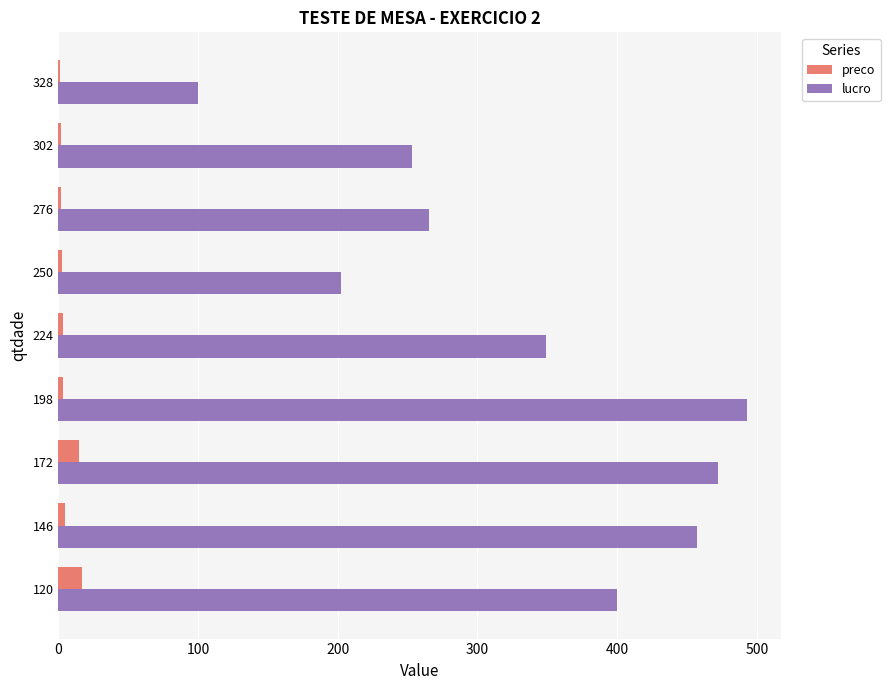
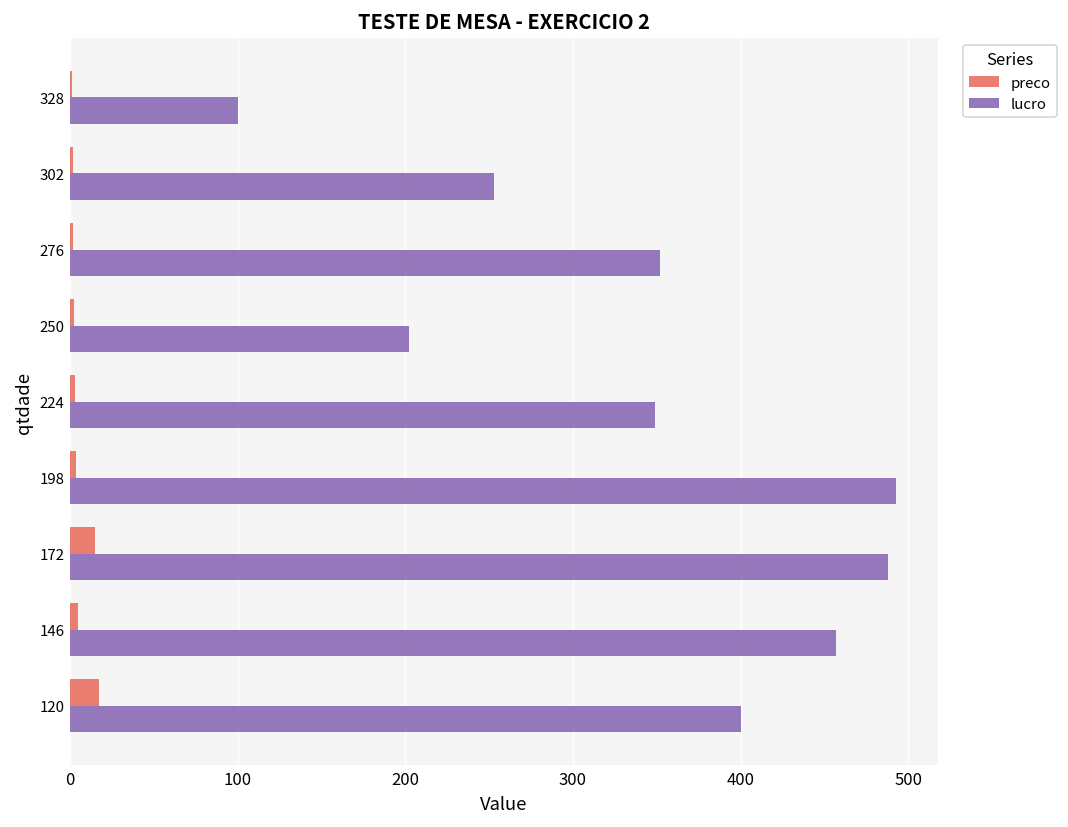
lucro, 276: 265 -> 352
lucro, 172: 472 -> 488
